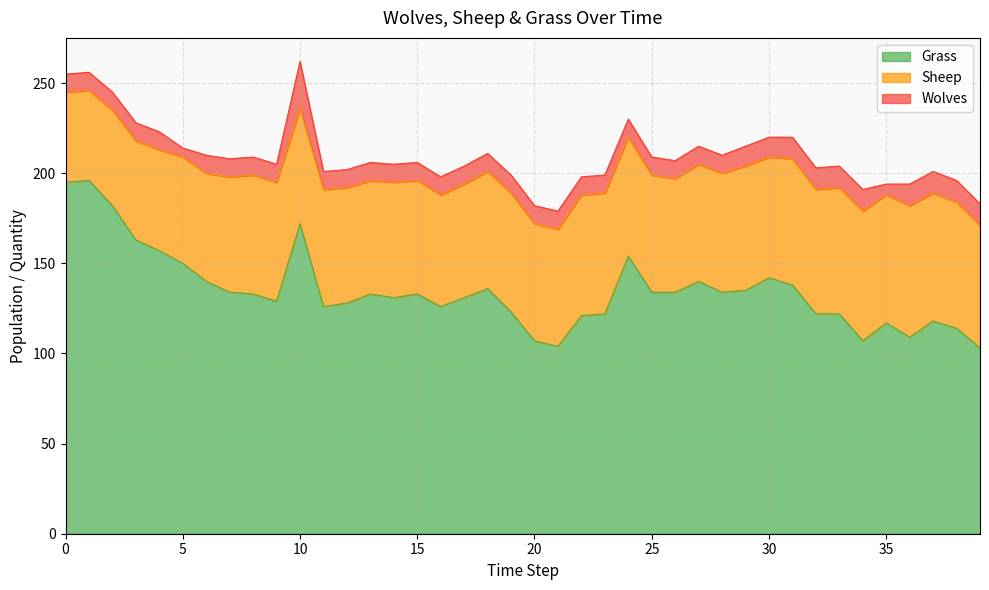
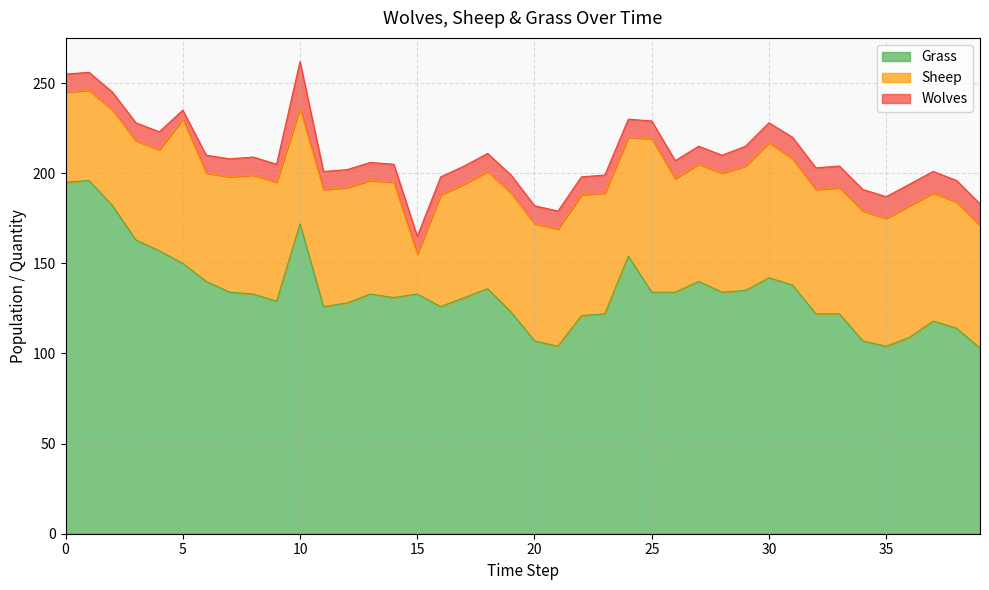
Sheep, 5: 59 -> 80
Sheep, 15: 63 -> 22
Sheep, 25: 65 -> 85
Sheep, 30: 67 -> 75
Grass, 35: 117 -> 104
Wolves, 35: 6 -> 12
